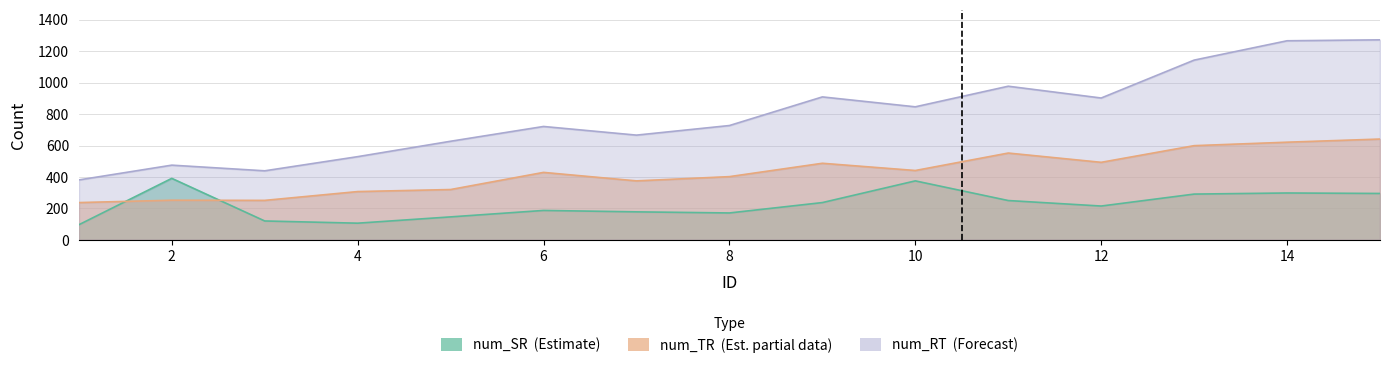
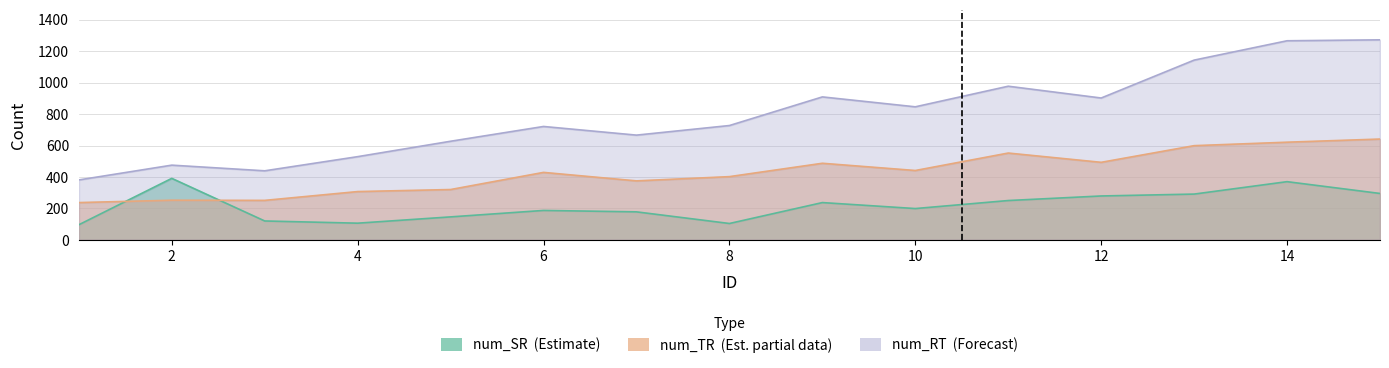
num_SR (Estimate), 8: 170 -> 100
num_SR (Estimate), 10: 380 -> 200
num_SR (Estimate), 12: 220 -> 280
num_SR (Estimate), 14: 300 -> 370
